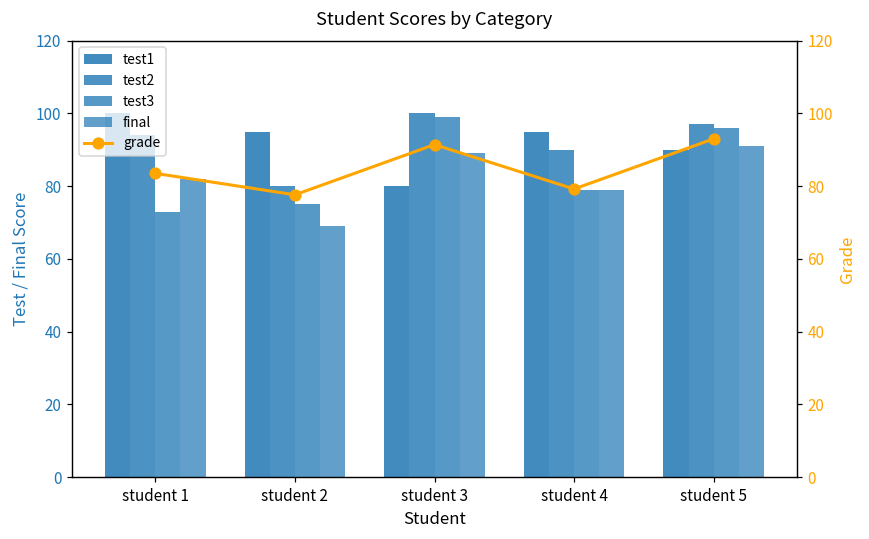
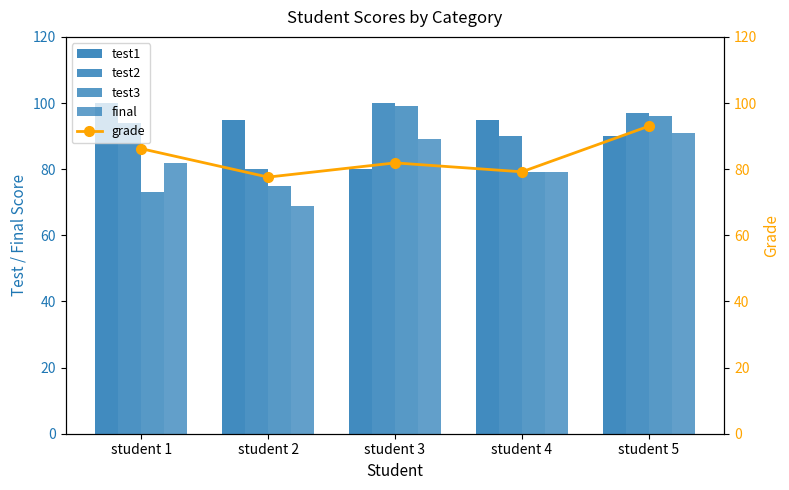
grade, student 1: 84 -> 86
grade, student 3: 91 -> 82
